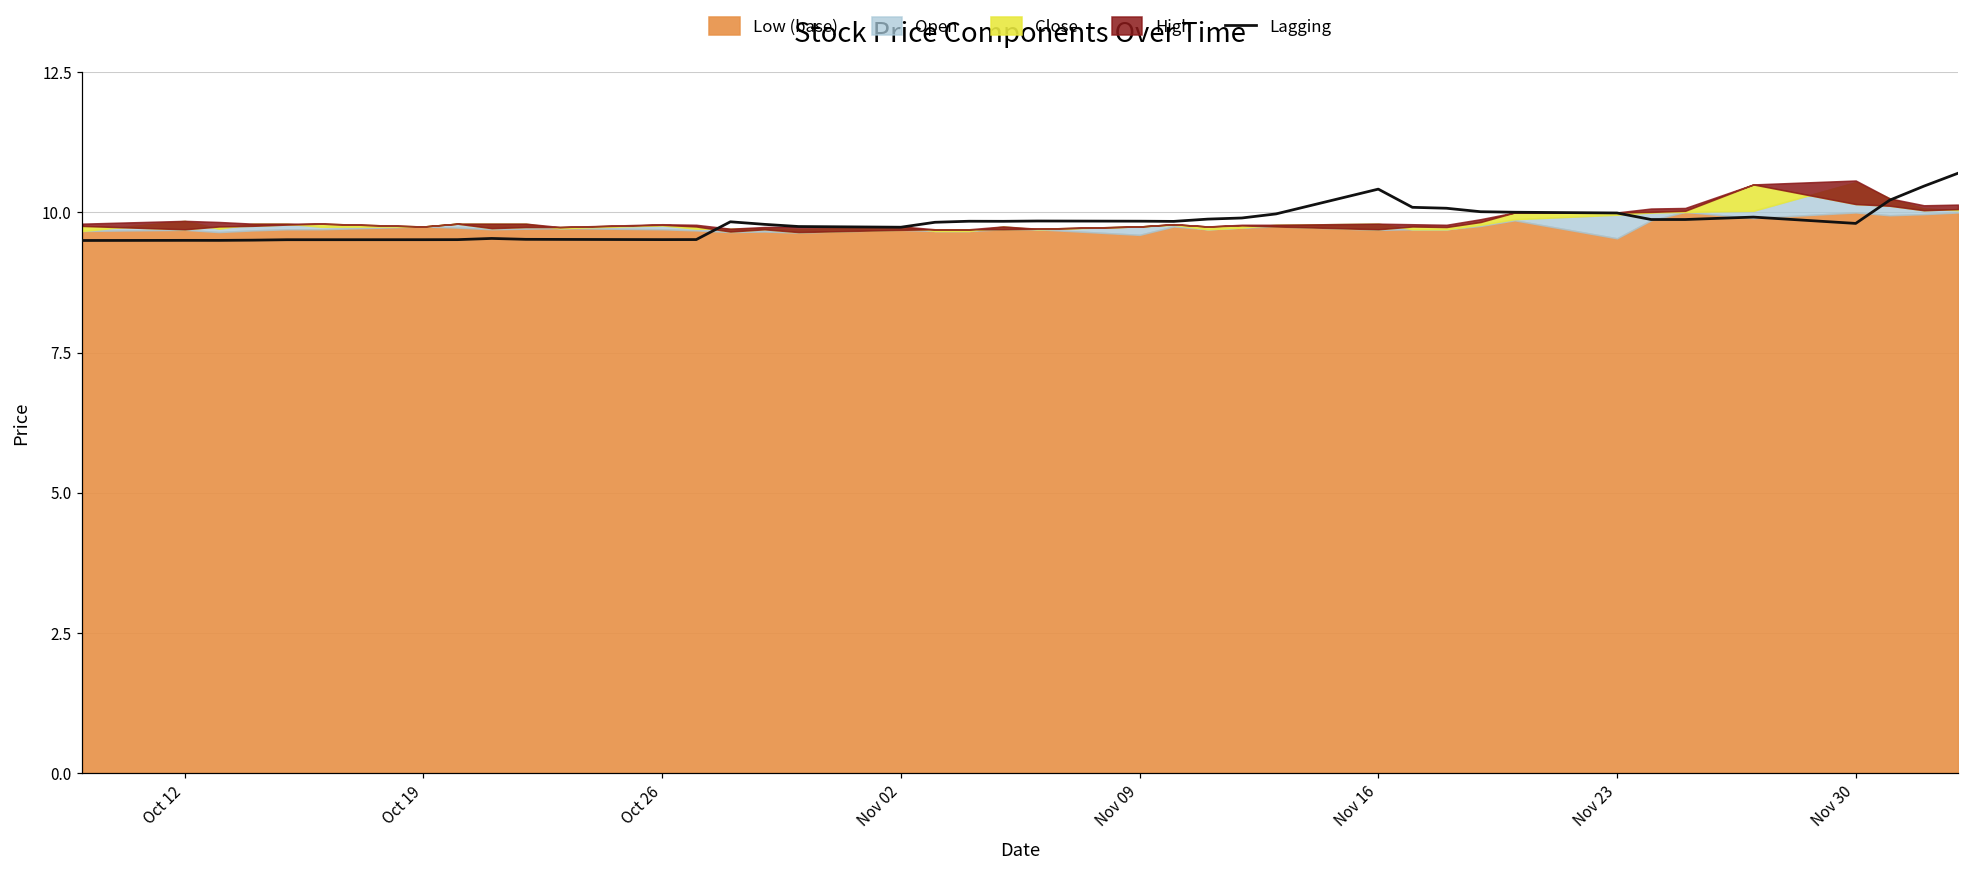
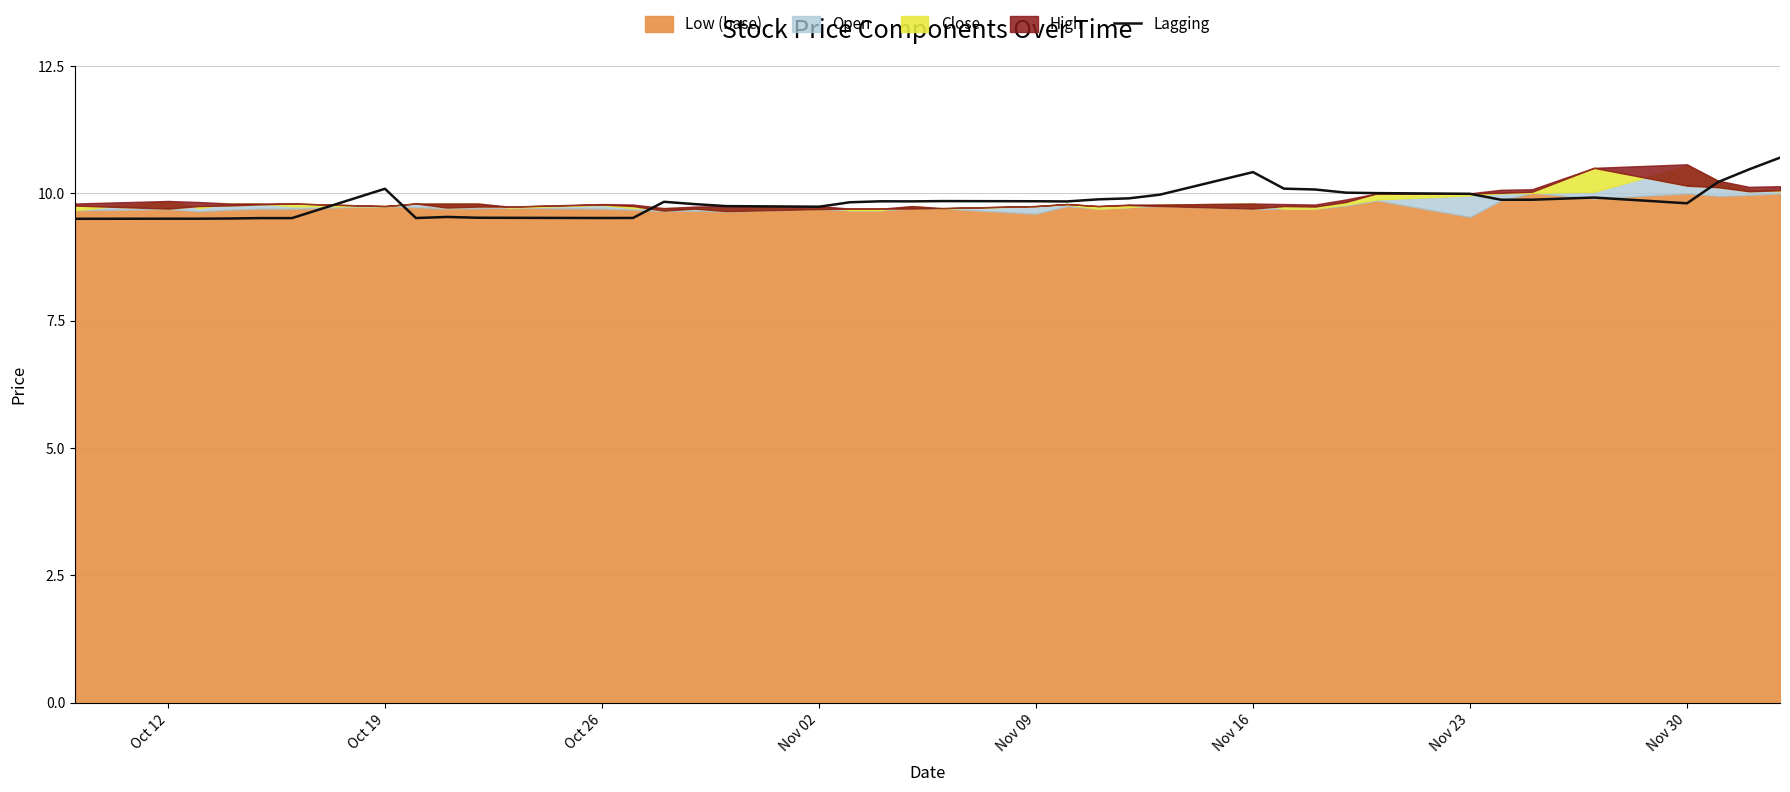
Lagging, Oct 19: 9.5 -> 10.1
